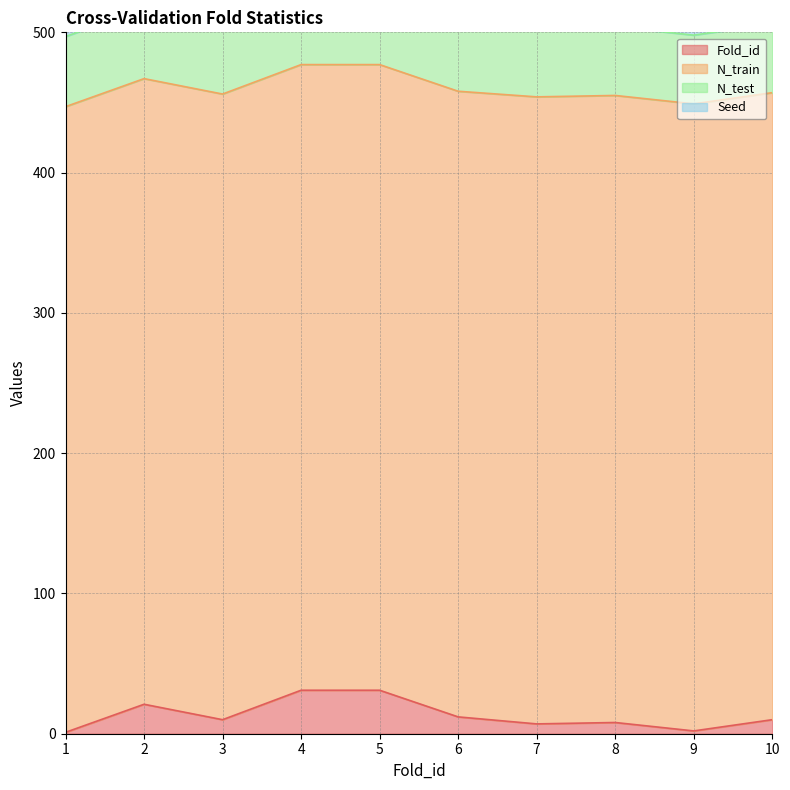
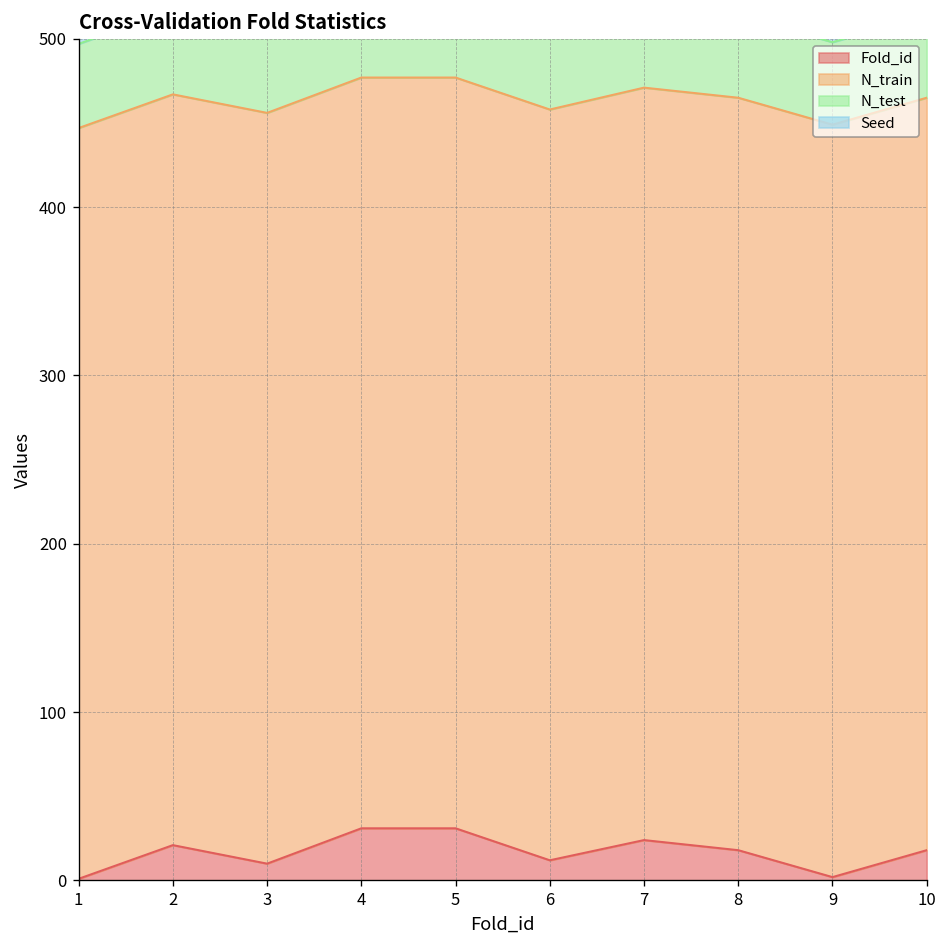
Fold_id, 7: 7 -> 24
Fold_id, 8: 8 -> 18
Fold_id, 10: 10 -> 18
